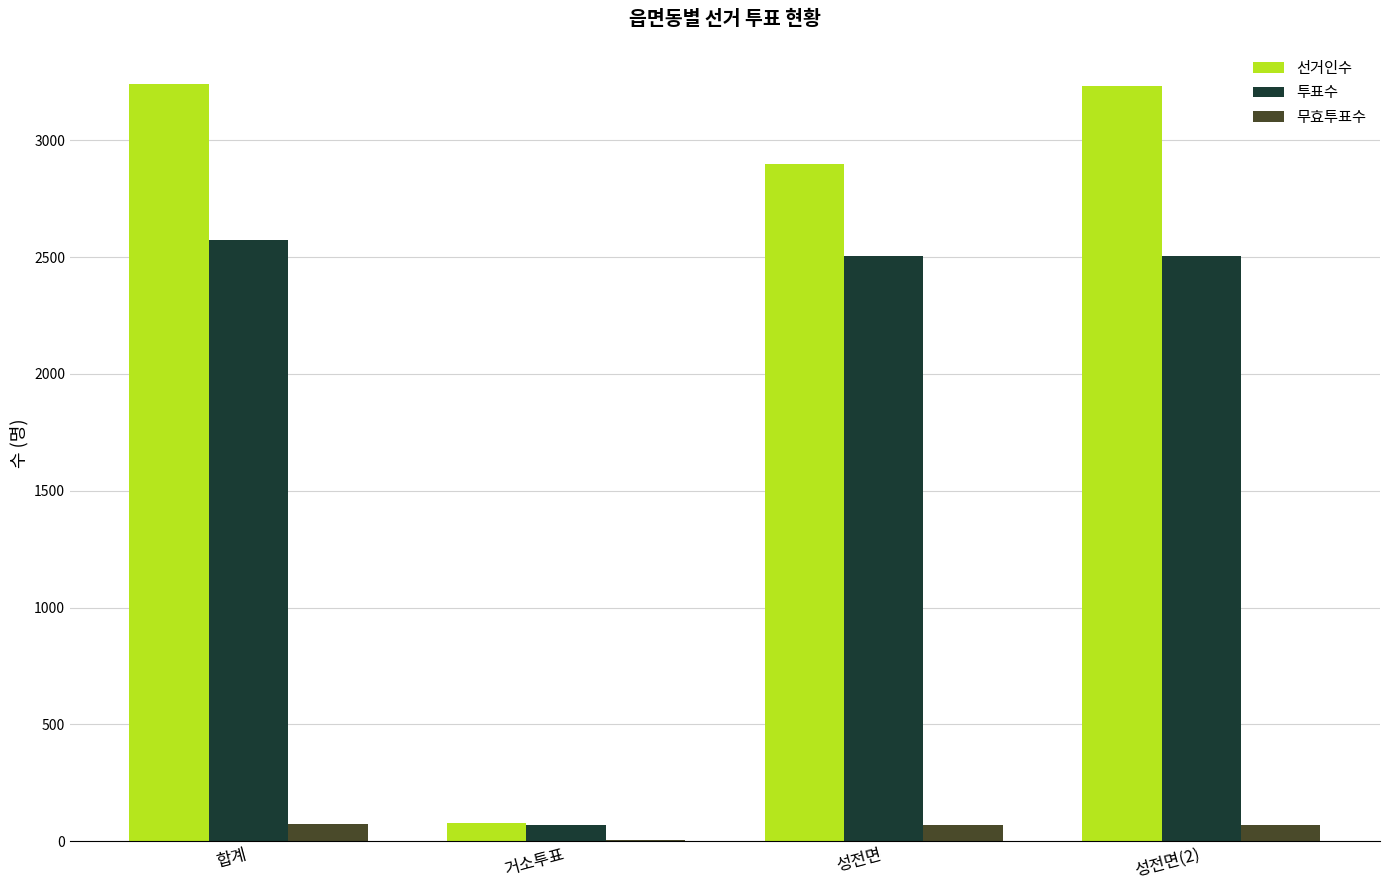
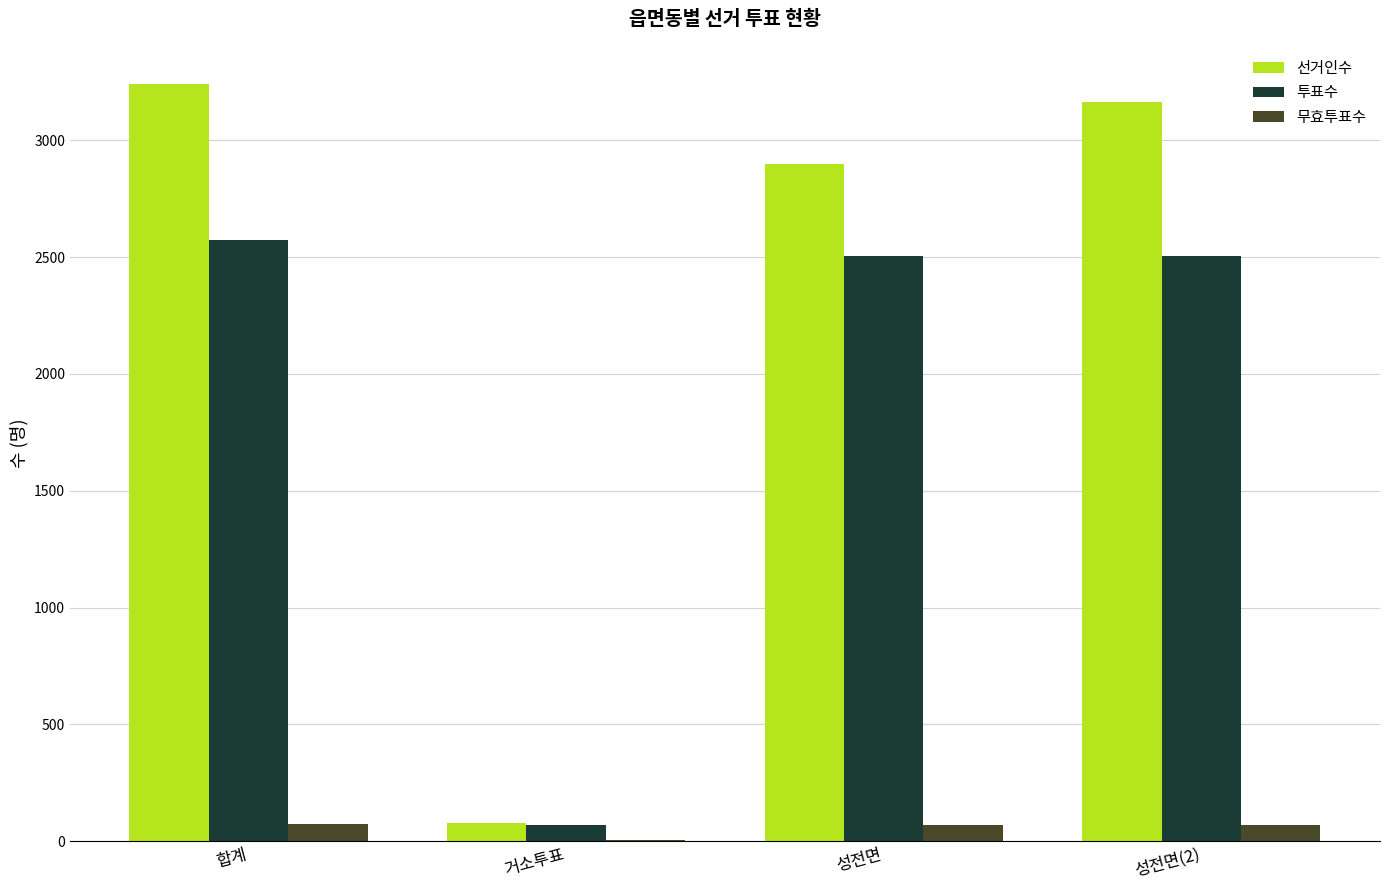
선거인수, 성전면(2): 3230 -> 3160
